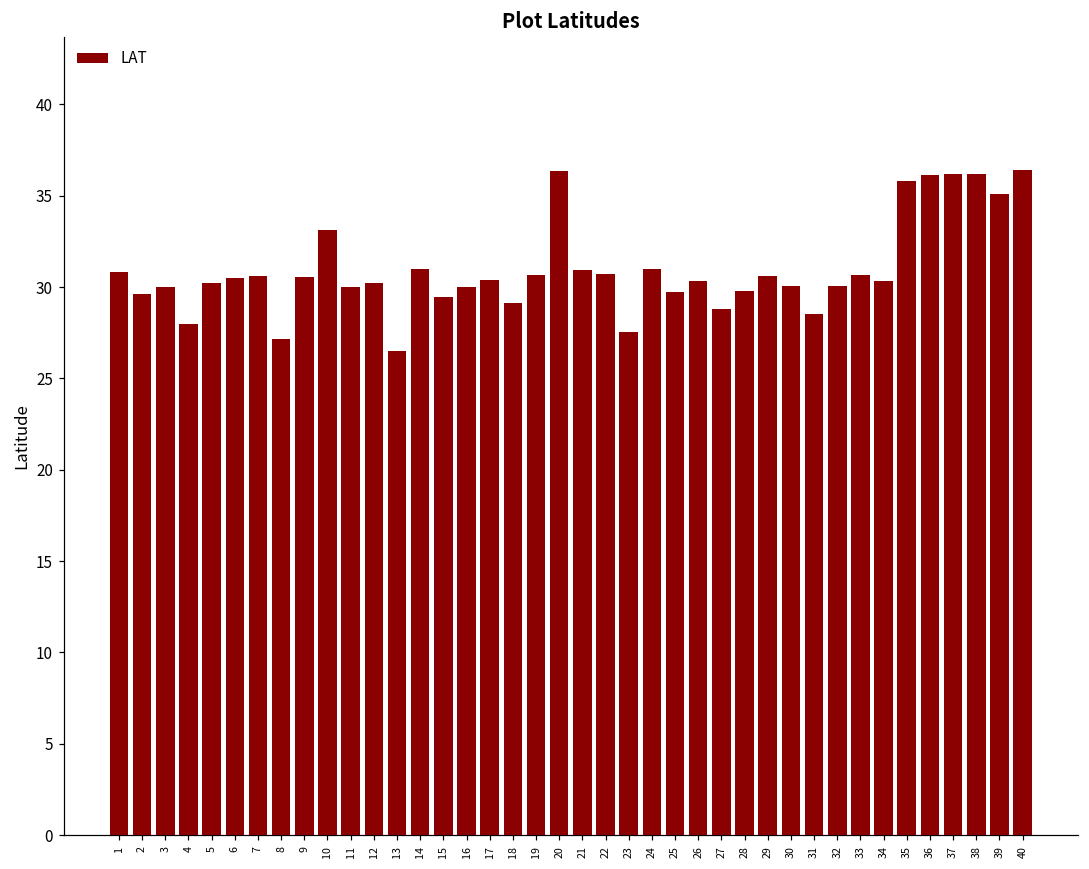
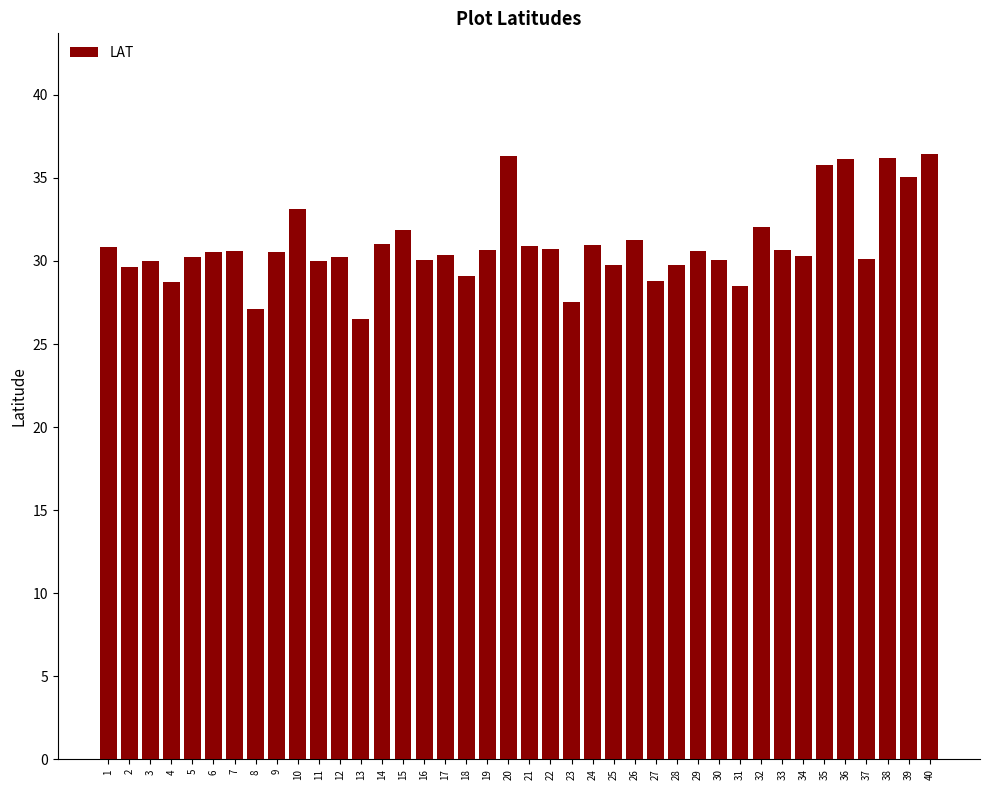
4: 28.0 -> 28.7
15: 29.4 -> 31.8
26: 30.4 -> 31.3
32: 30.1 -> 32.0
37: 36.2 -> 30.1
